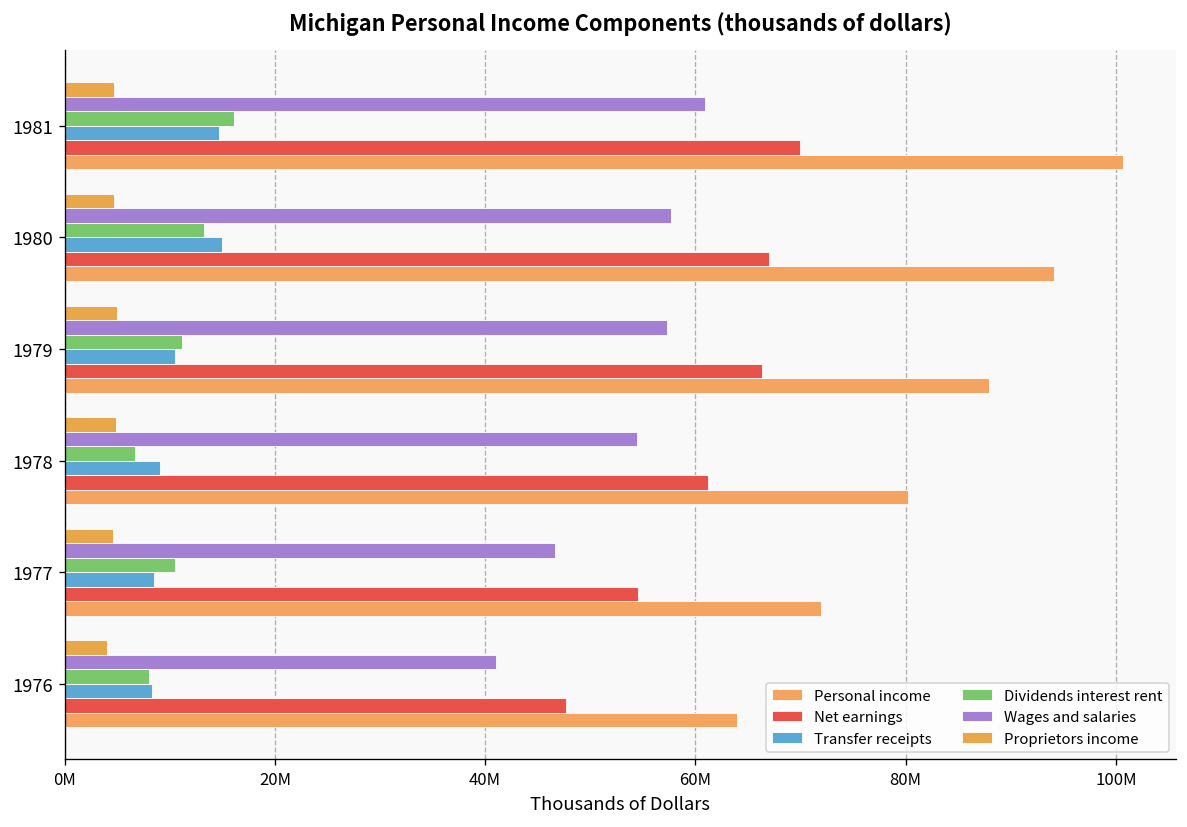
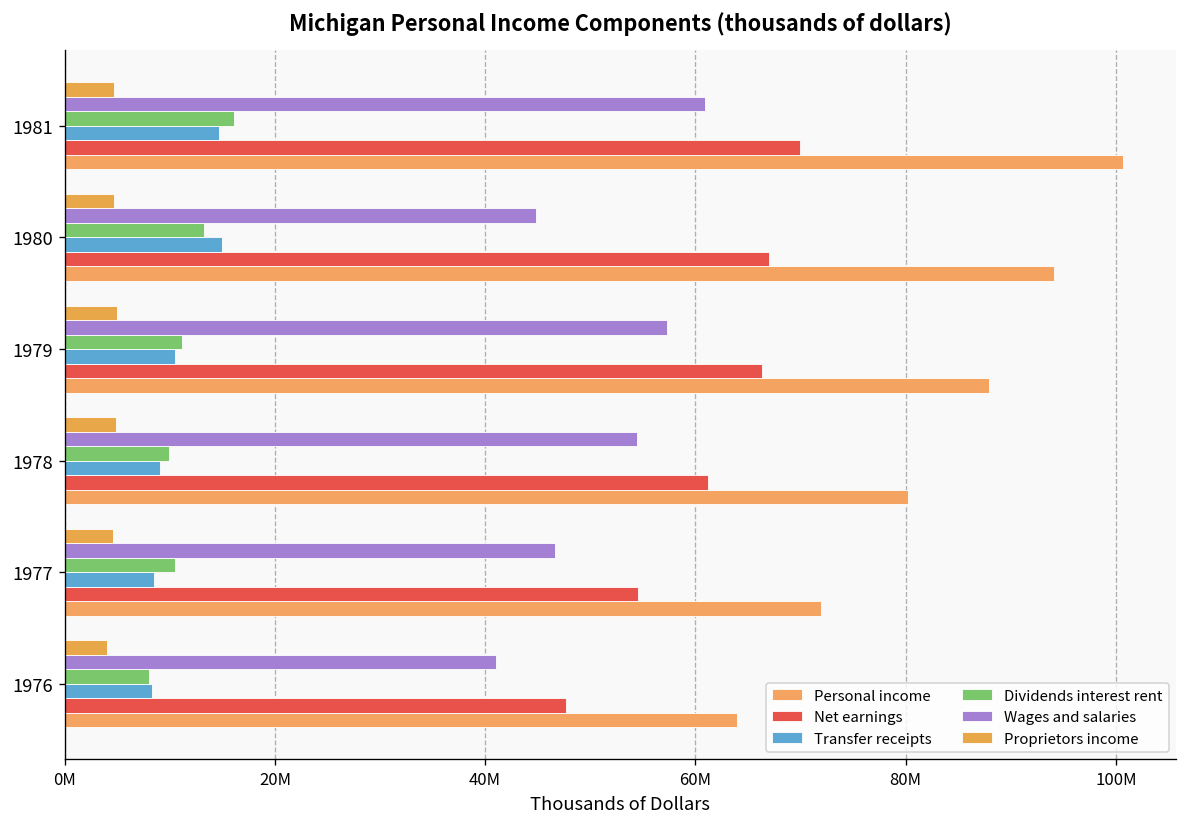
Wages and salaries, 1980: 58000000 -> 45000000
Dividends interest rent, 1978: 7000000 -> 10000000
